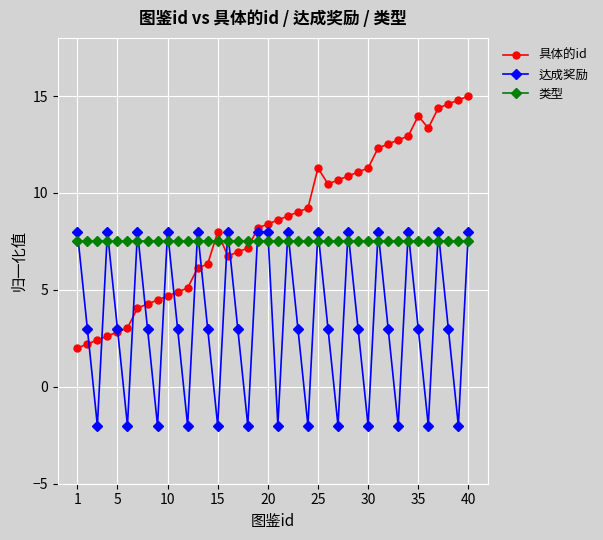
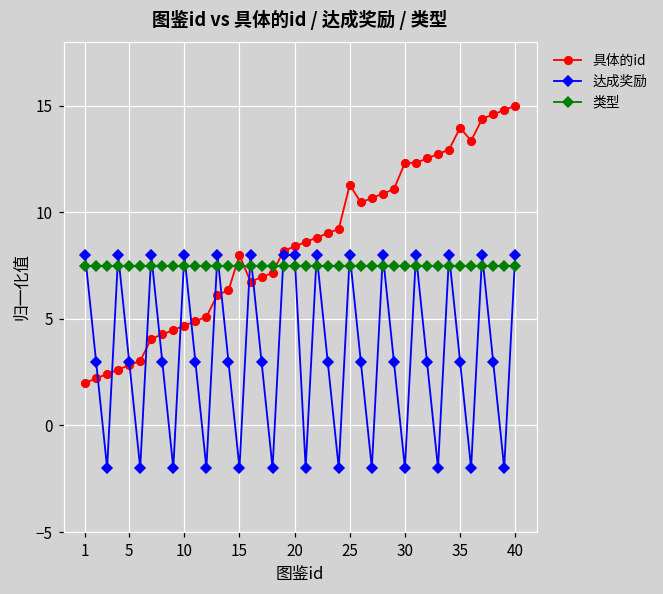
具体的id, 30: 11.3 -> 12.3
